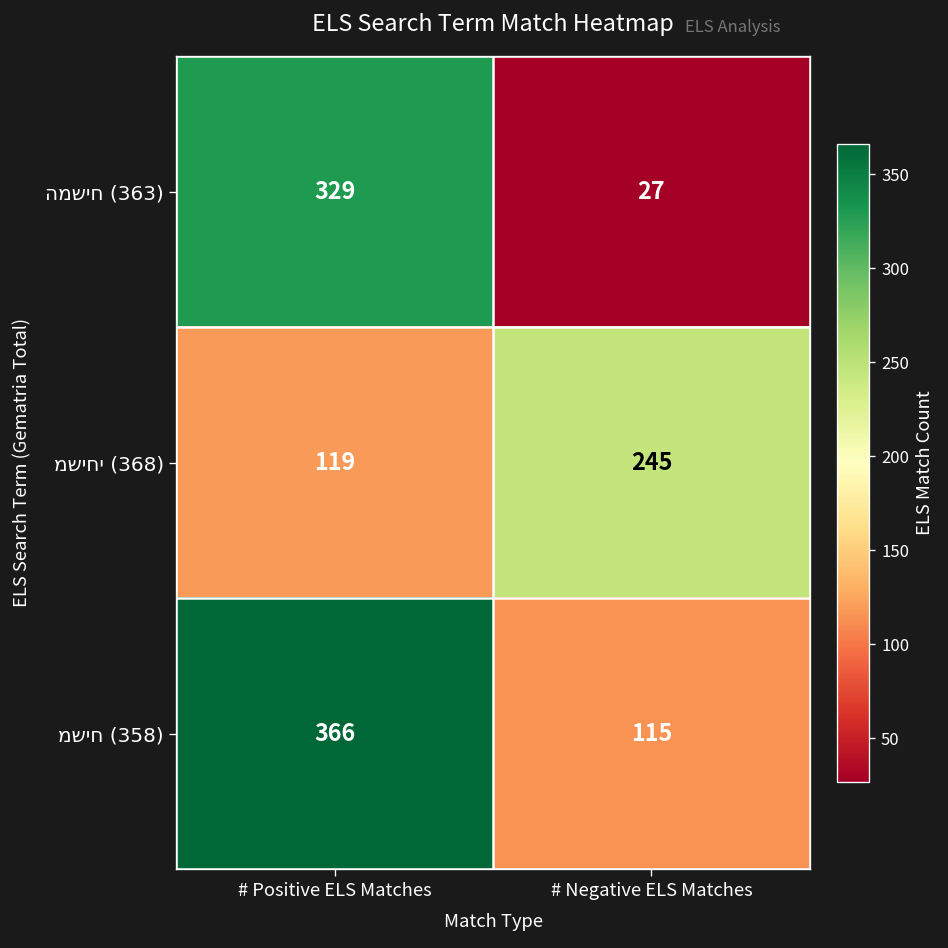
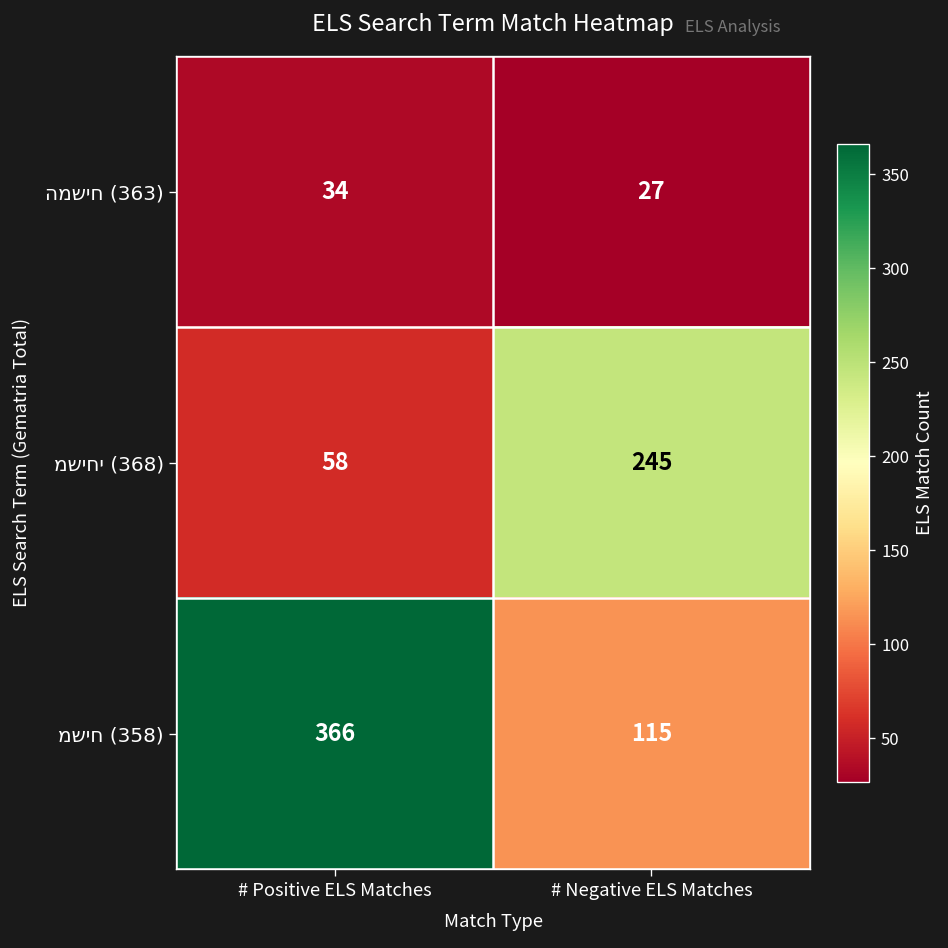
המשיח (363), # Positive ELS Matches: 329 -> 34
משיחי (368), # Positive ELS Matches: 119 -> 58
